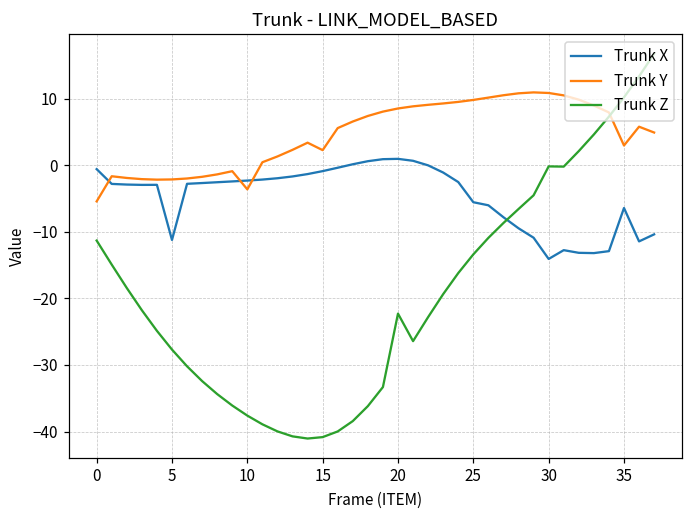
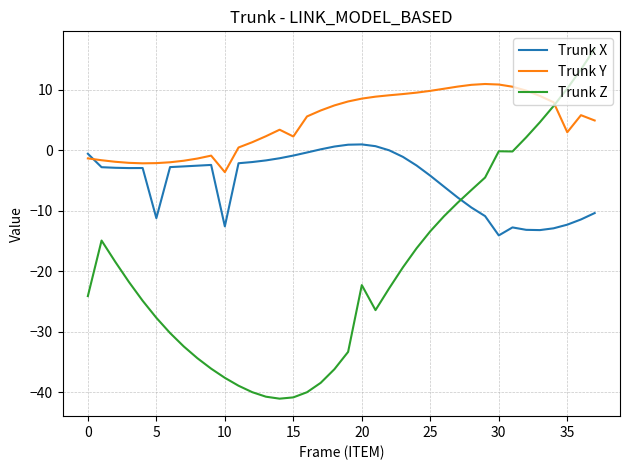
Trunk Y, 0: -5 -> -1
Trunk Z, 0: -11 -> -24
Trunk X, 10: -2 -> -13
Trunk X, 25: -6 -> -4
Trunk X, 35: -6 -> -12
